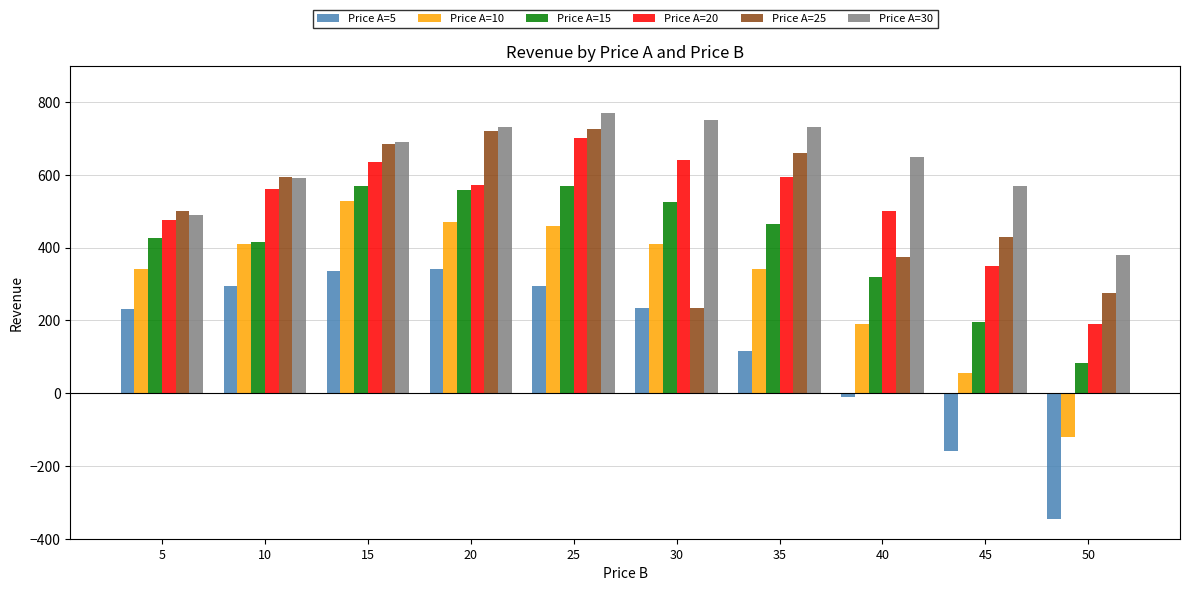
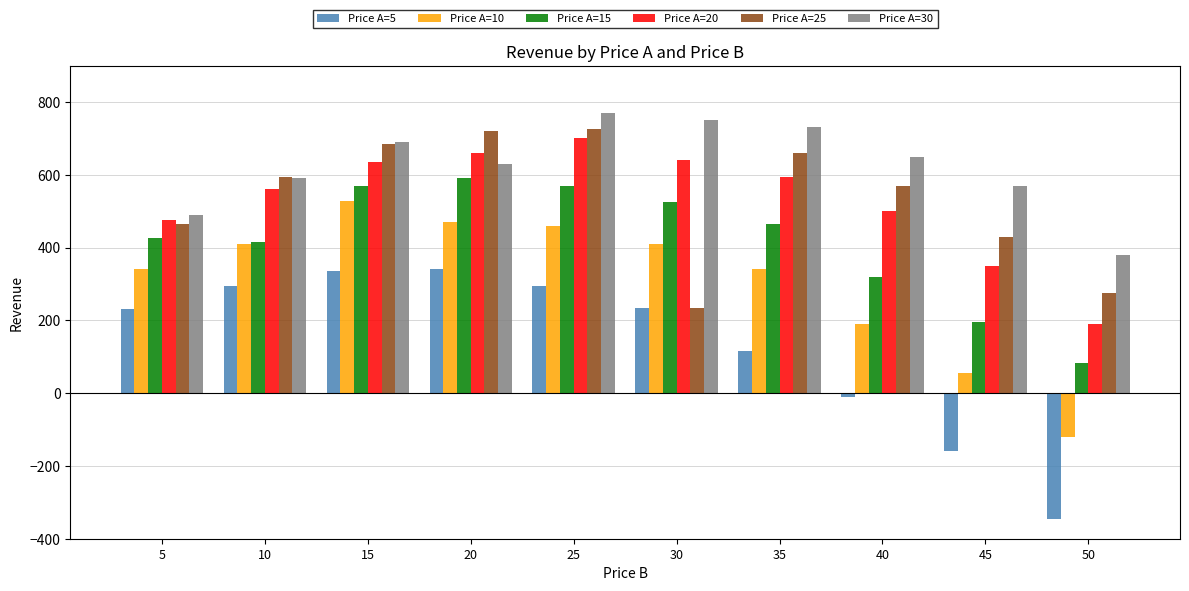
Price A=25, 5: 500 -> 470
Price A=15, 20: 560 -> 590
Price A=20, 20: 570 -> 660
Price A=30, 20: 730 -> 630
Price A=25, 40: 370 -> 570
